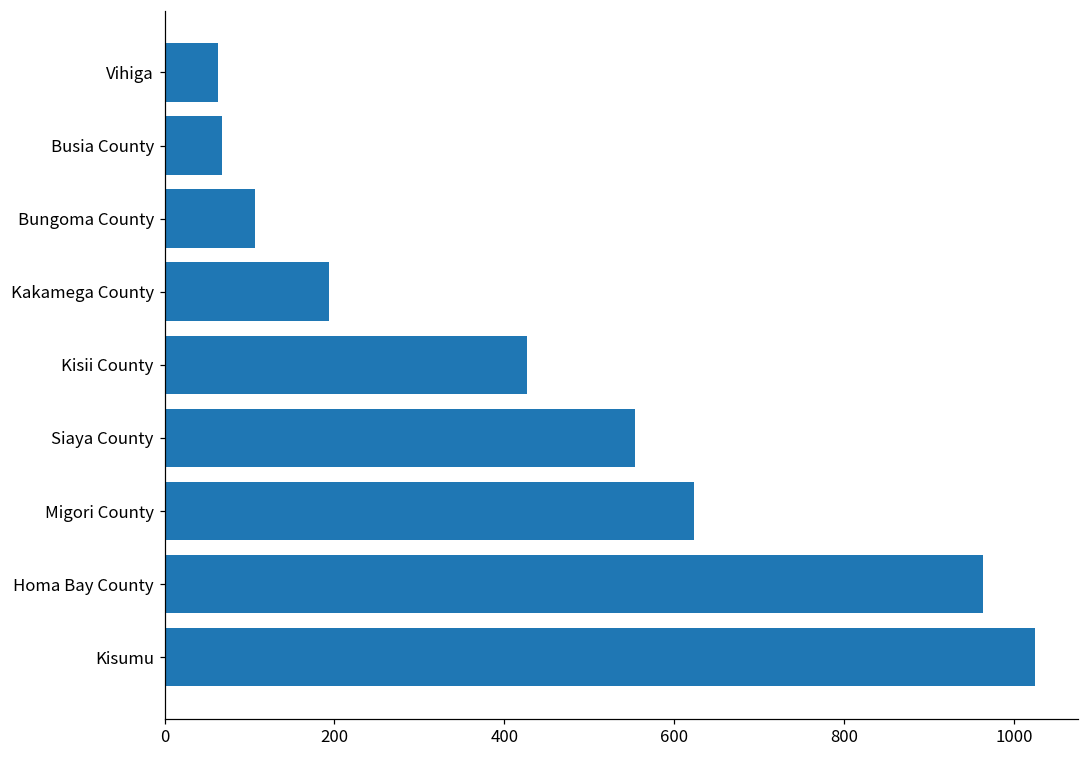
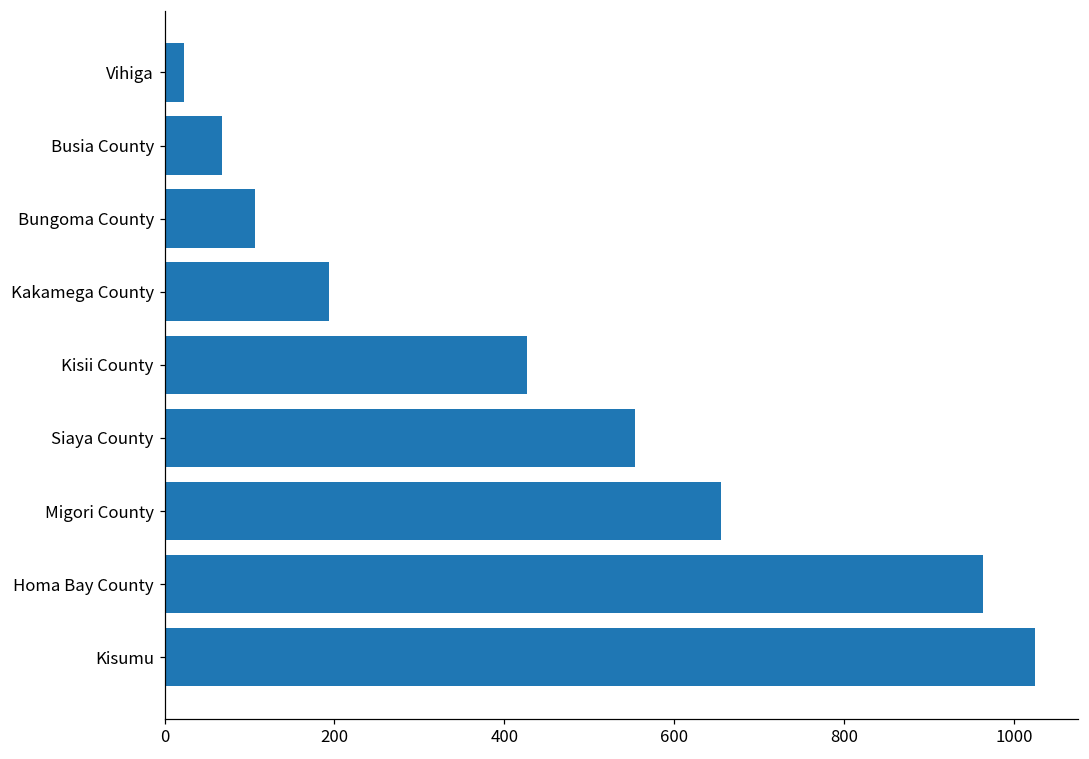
Vihiga: 60 -> 20
Migori County: 620 -> 660
